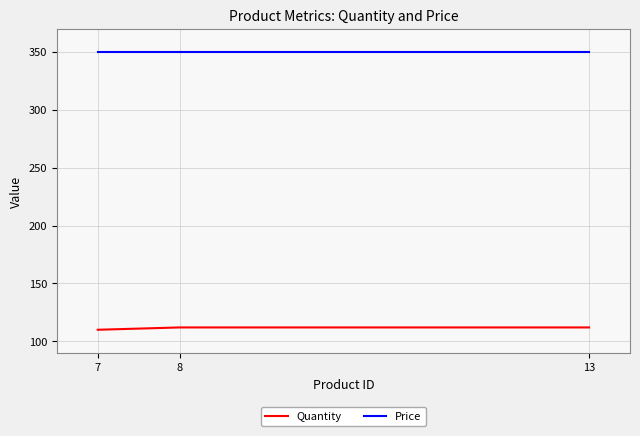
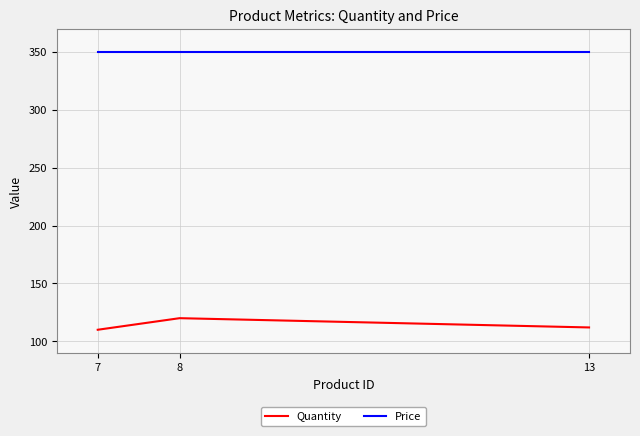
Quantity, 8: 112 -> 120
